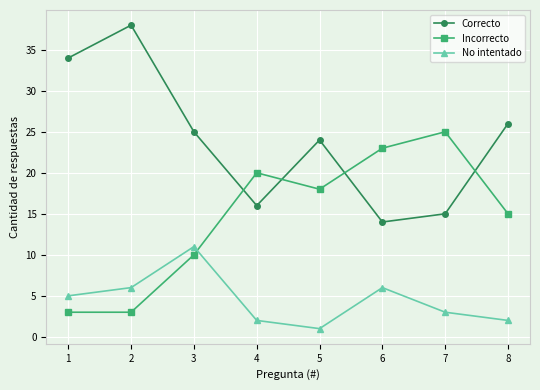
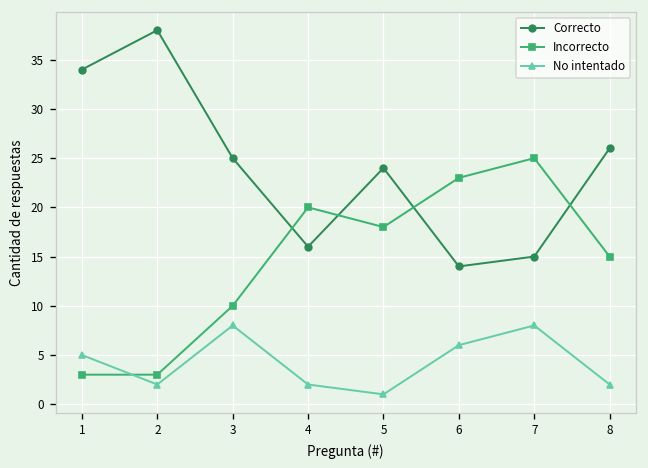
No intentado, 2: 6 -> 2
No intentado, 3: 11 -> 8
No intentado, 7: 3 -> 8
